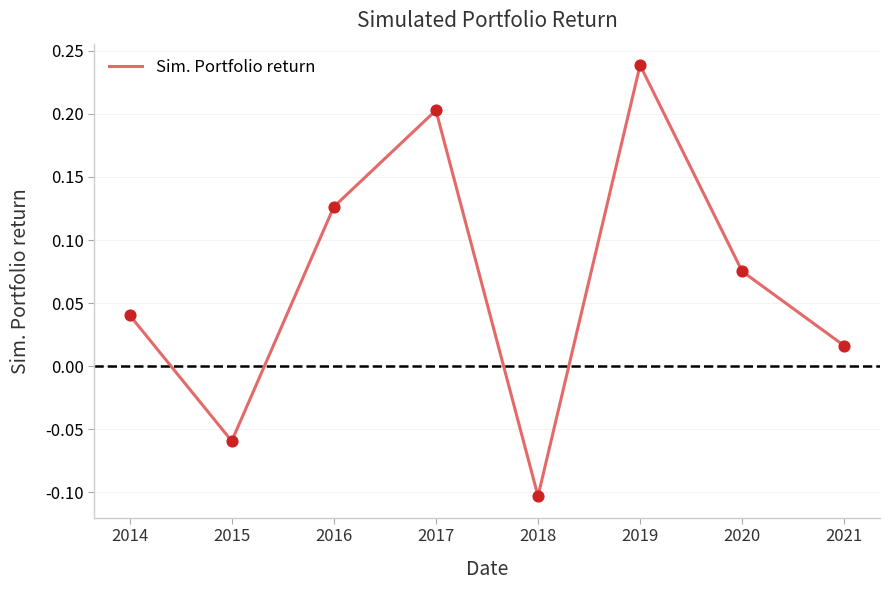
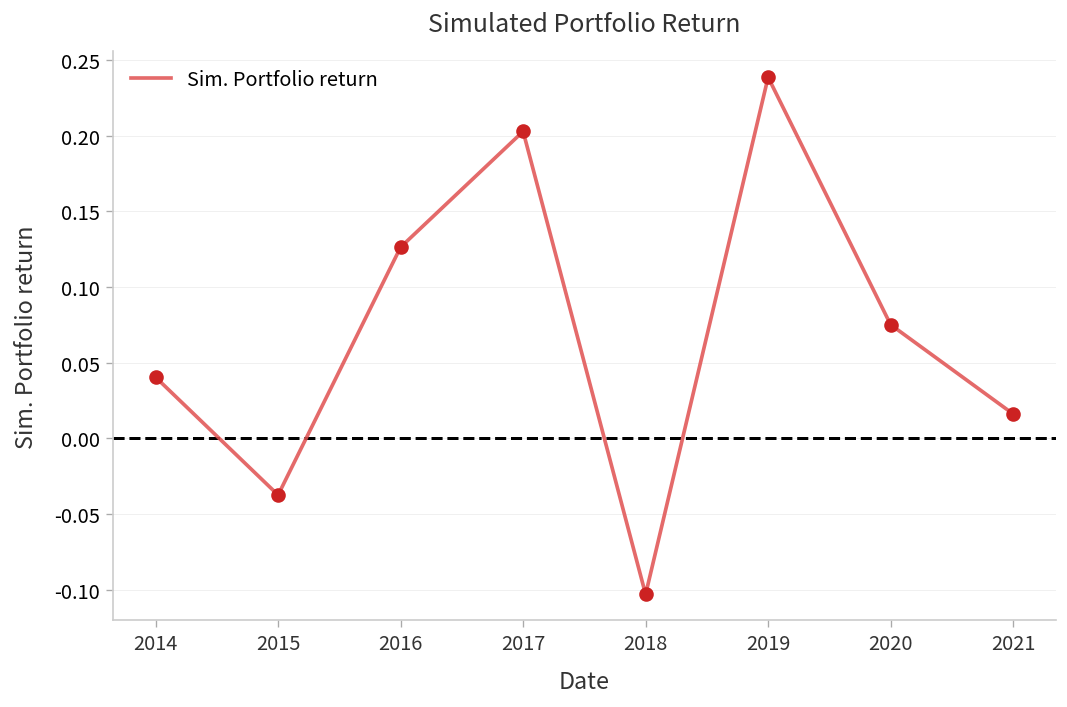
2015: -0.059 -> -0.037
